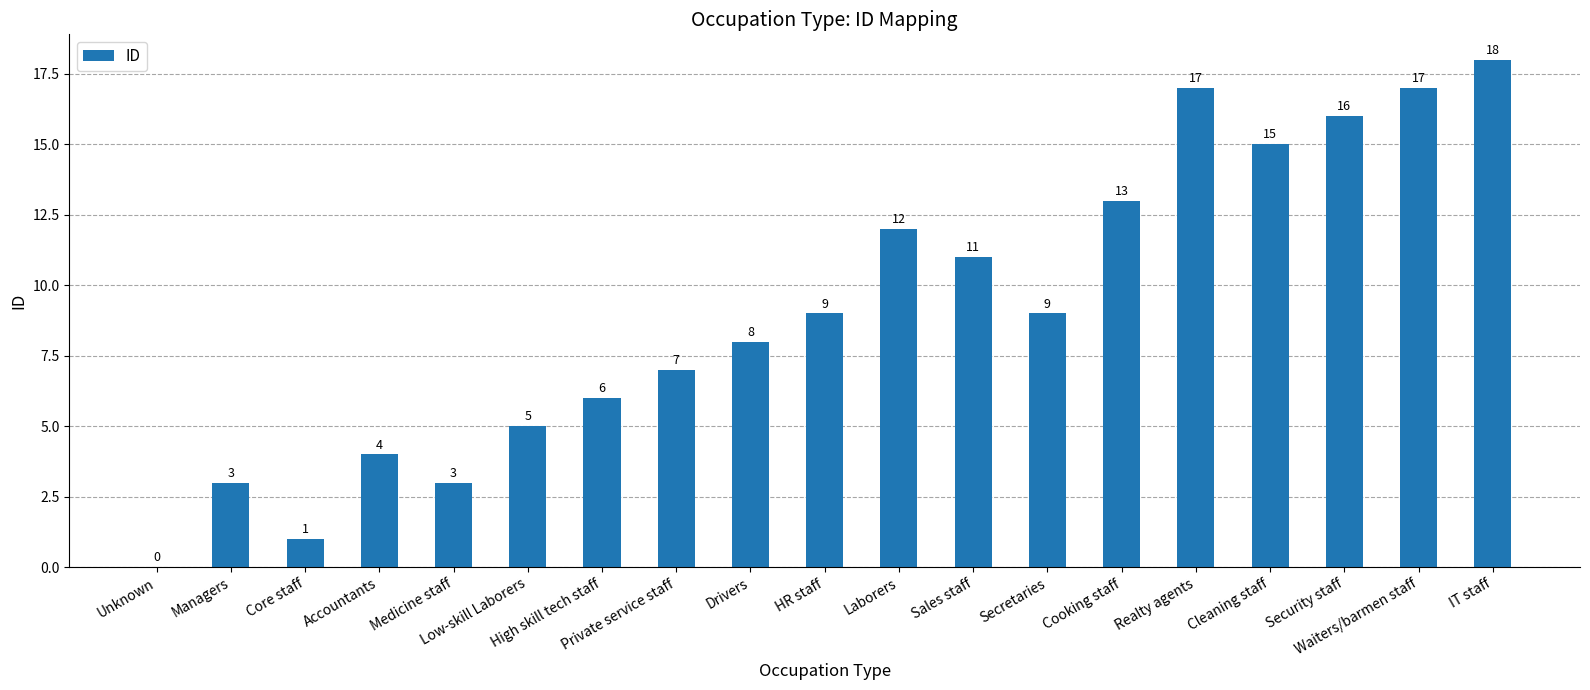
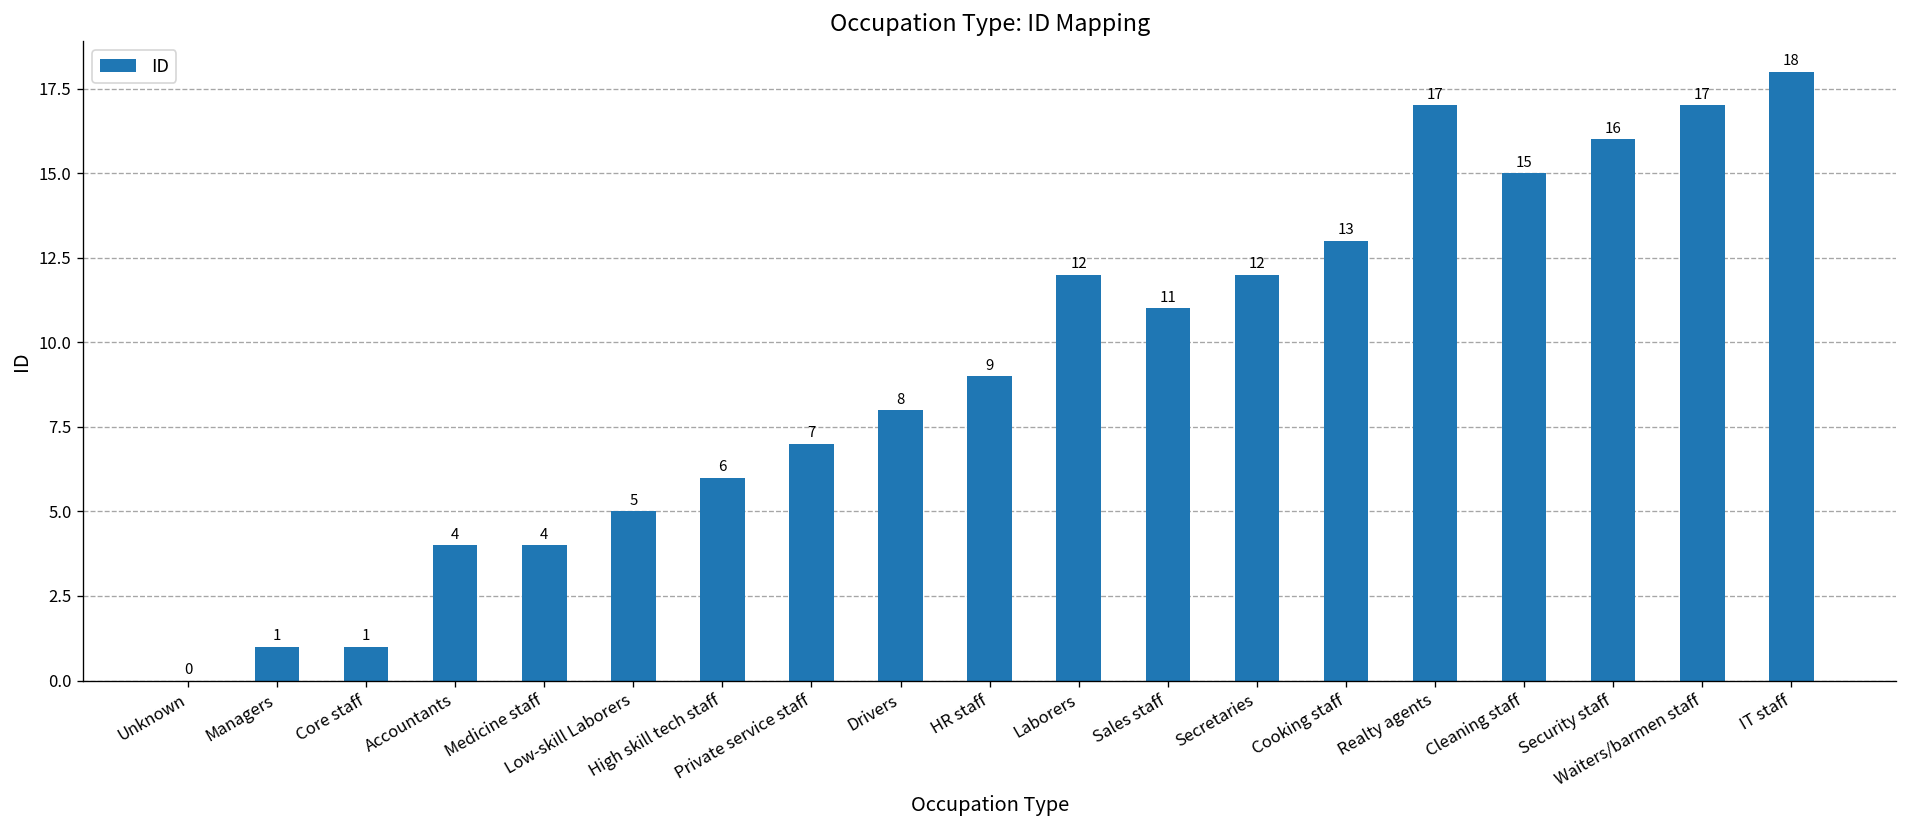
Managers: 3 -> 1
Medicine staff: 3 -> 4
Secretaries: 9 -> 12
